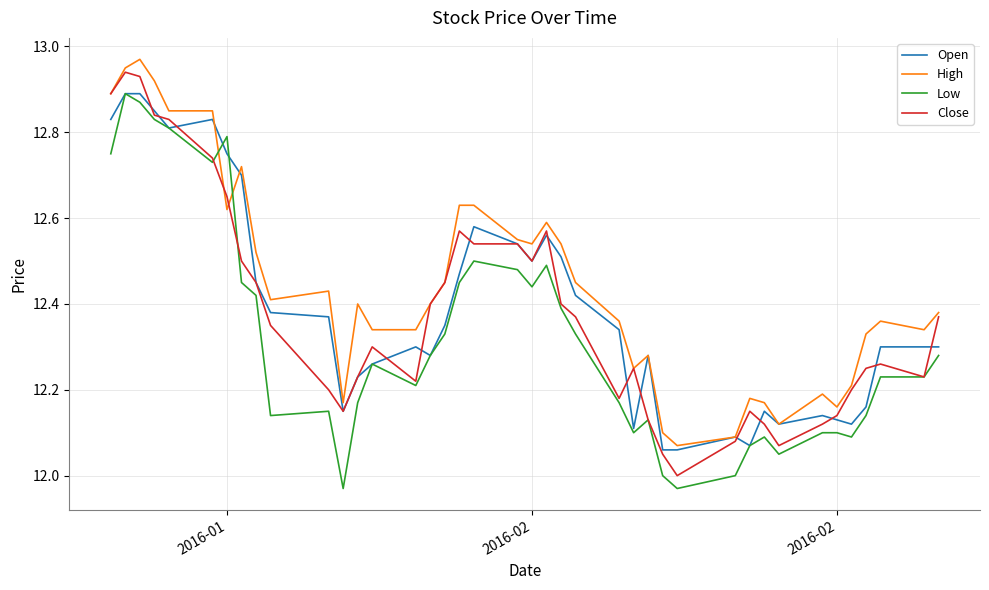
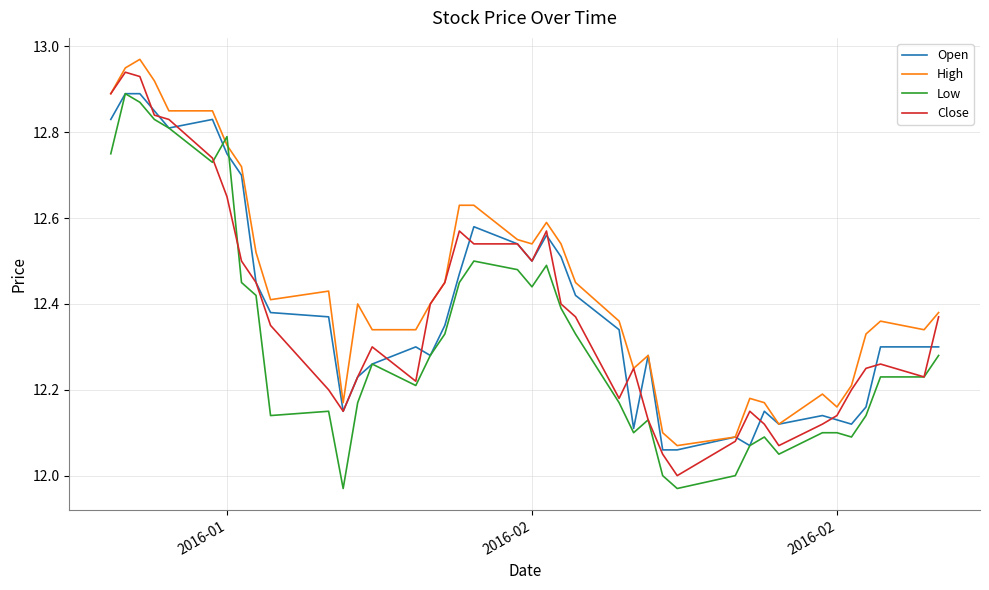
High, 2016-01: 12.62 -> 12.77
